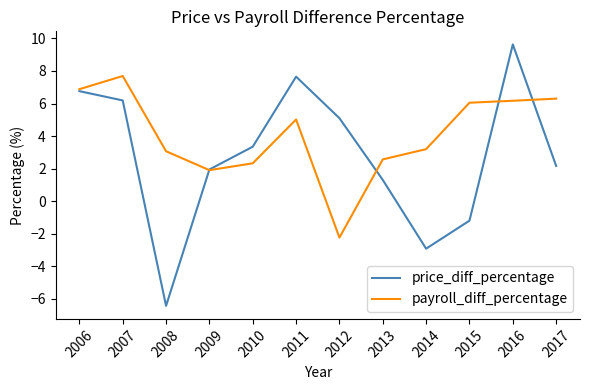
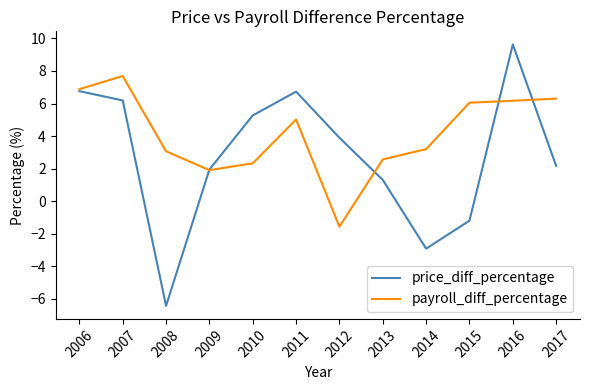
price_diff_percentage, 2010: 3.4 -> 5.3
price_diff_percentage, 2011: 7.7 -> 6.7
price_diff_percentage, 2012: 5.1 -> 3.9
payroll_diff_percentage, 2012: -2.2 -> -1.6
